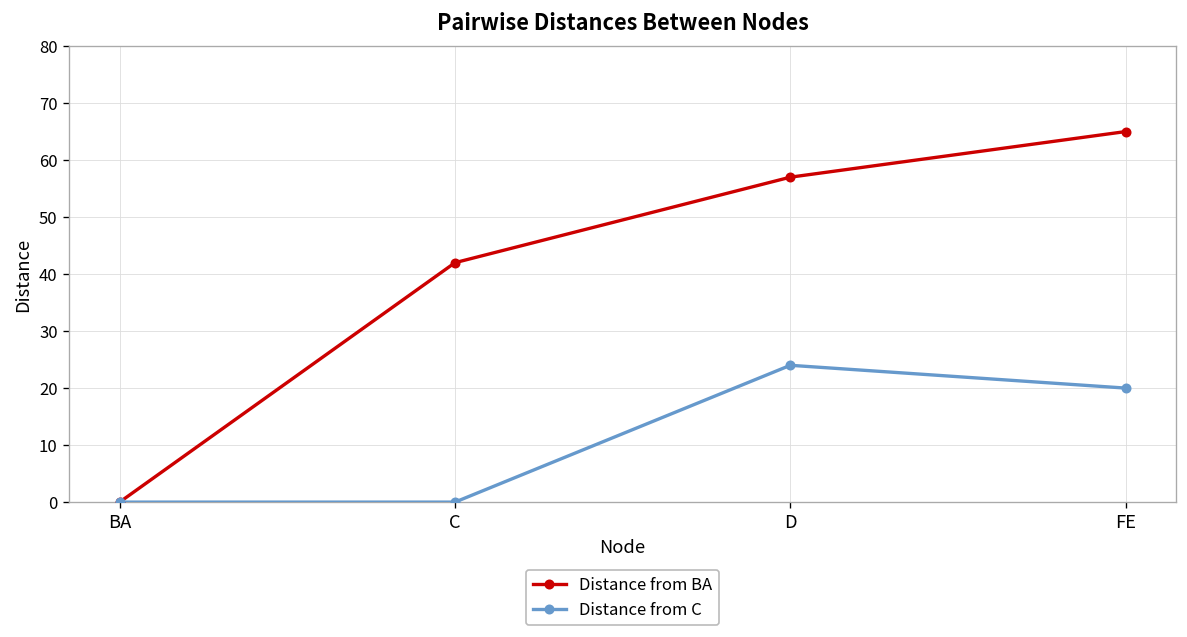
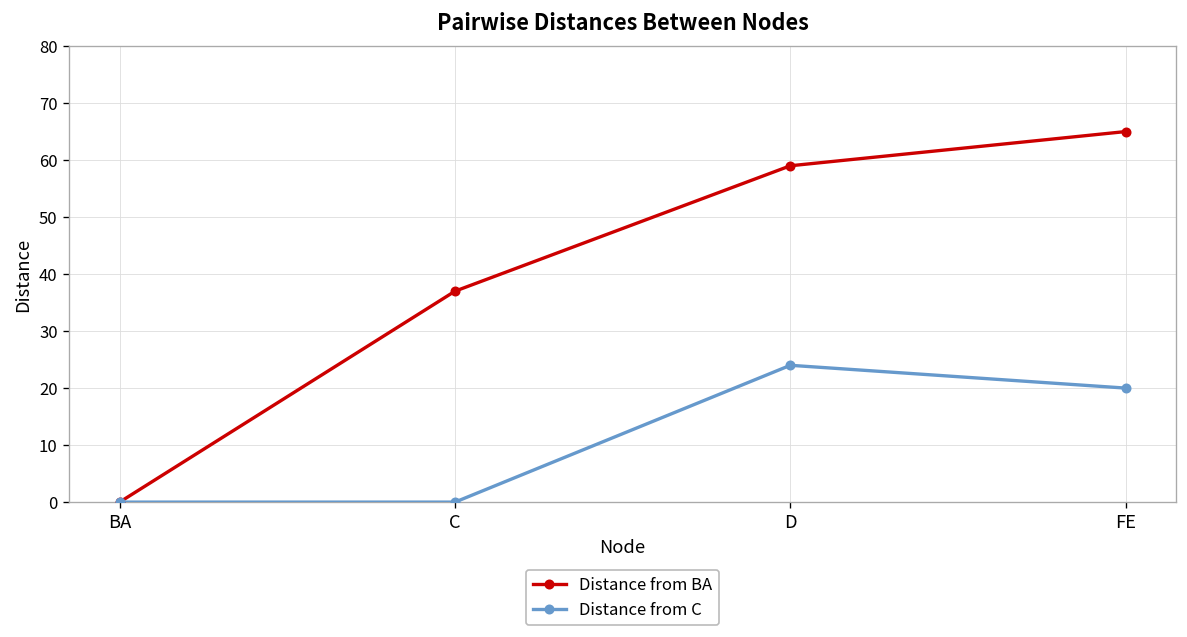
Distance from BA, C: 42 -> 37
Distance from BA, D: 57 -> 59
